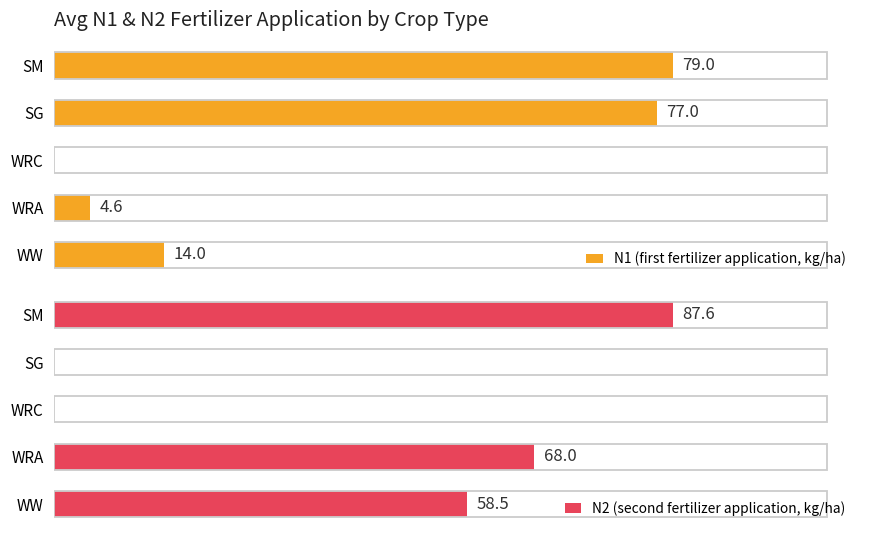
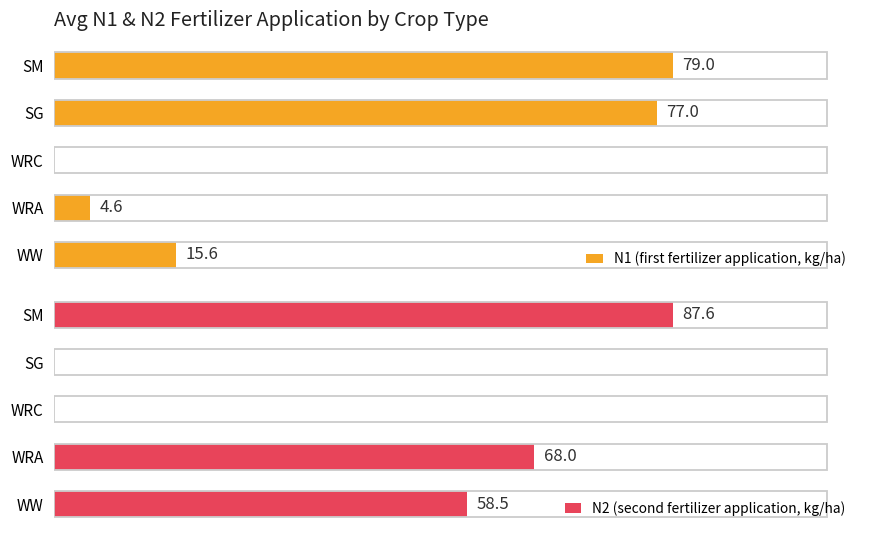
Avg N1 & N2 Fertilizer Application by Crop Type, WW: 14.0 -> 15.6
